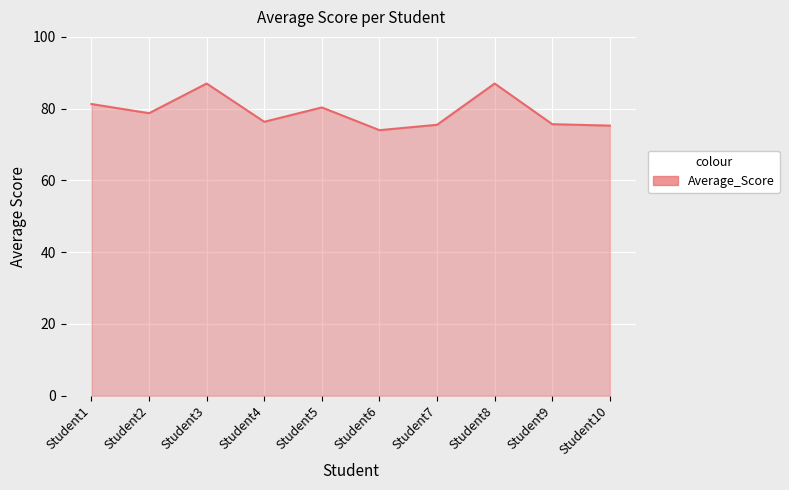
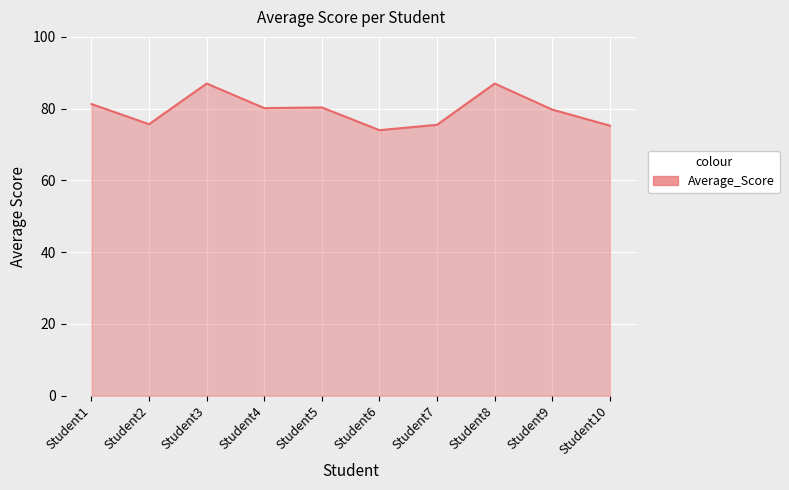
Student2: 79 -> 76
Student4: 76 -> 80
Student9: 76 -> 80
